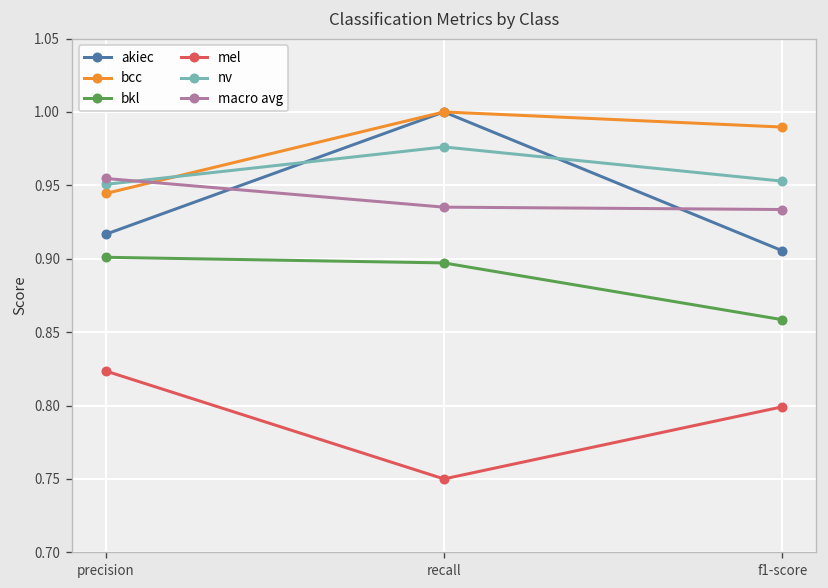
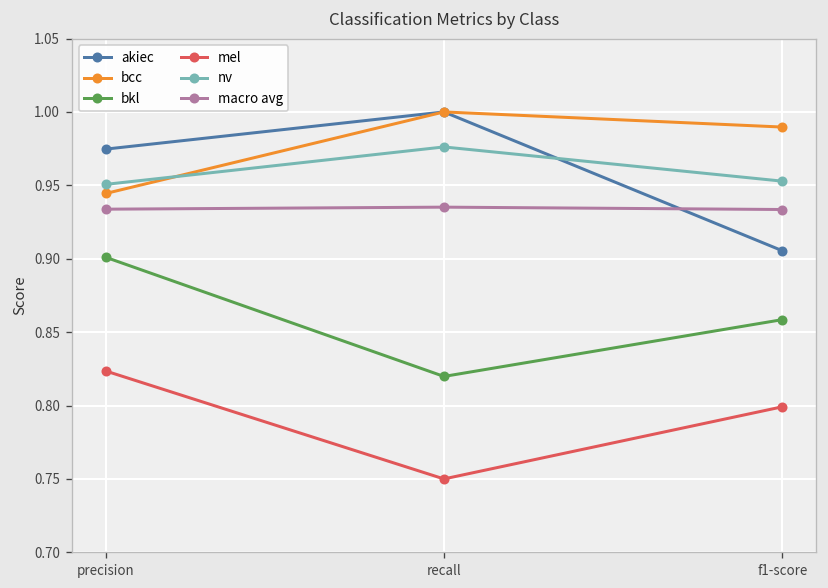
akiec, precision: 0.917 -> 0.975
macro avg, precision: 0.955 -> 0.934
bkl, recall: 0.897 -> 0.820
